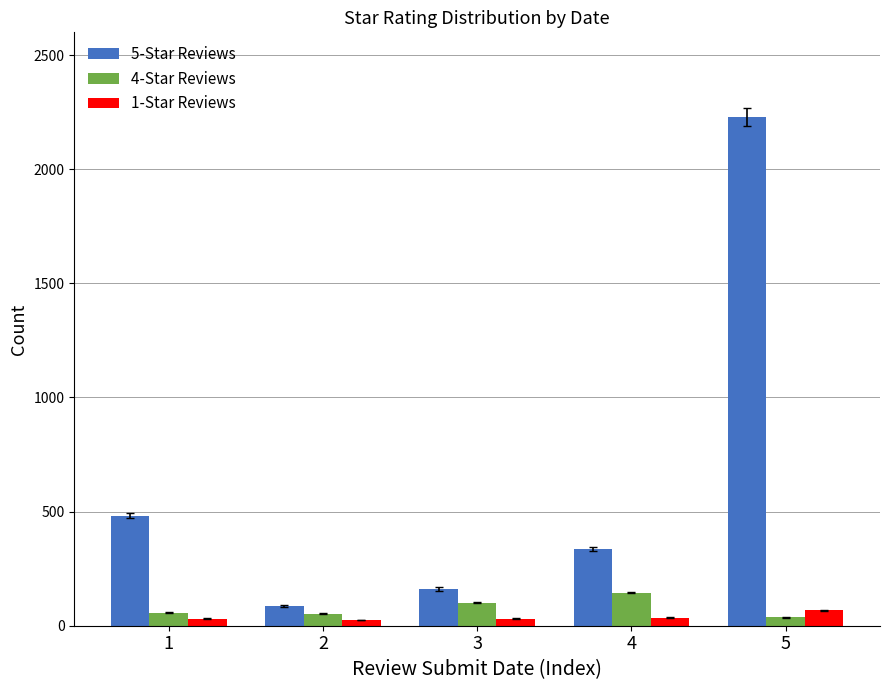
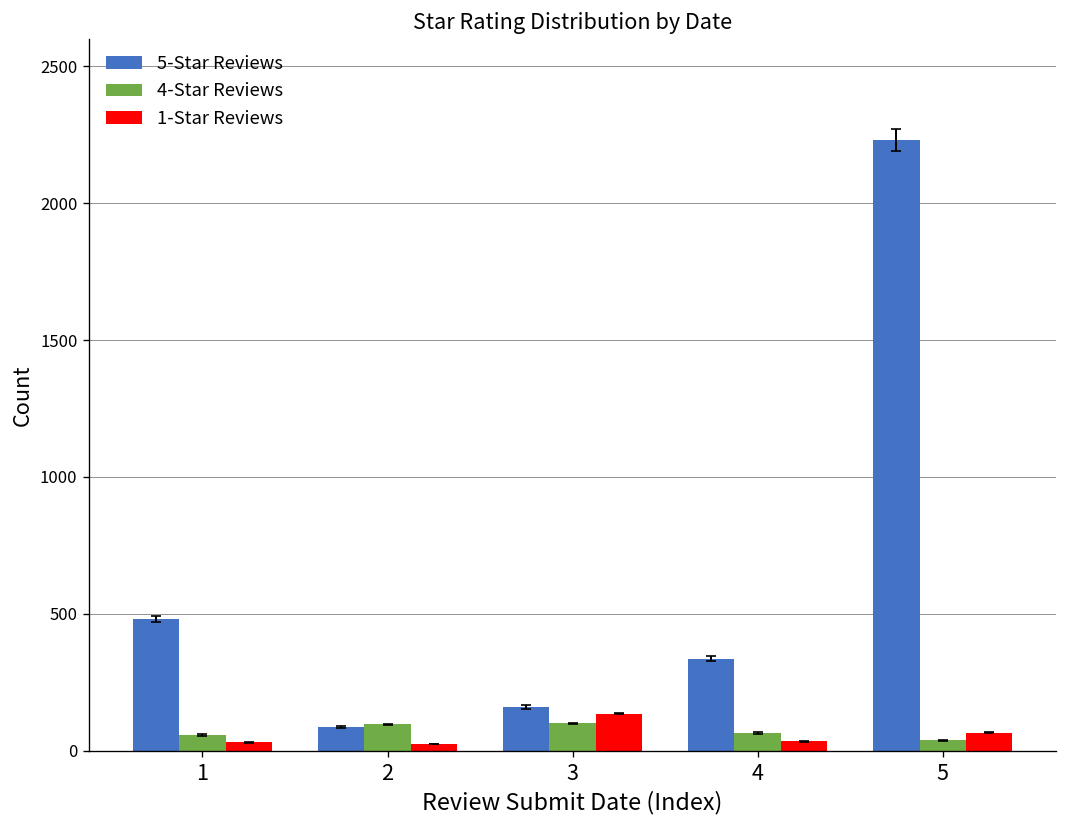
4-Star Reviews, 2: 50 -> 100
1-Star Reviews, 3: 30 -> 140
4-Star Reviews, 4: 150 -> 70
